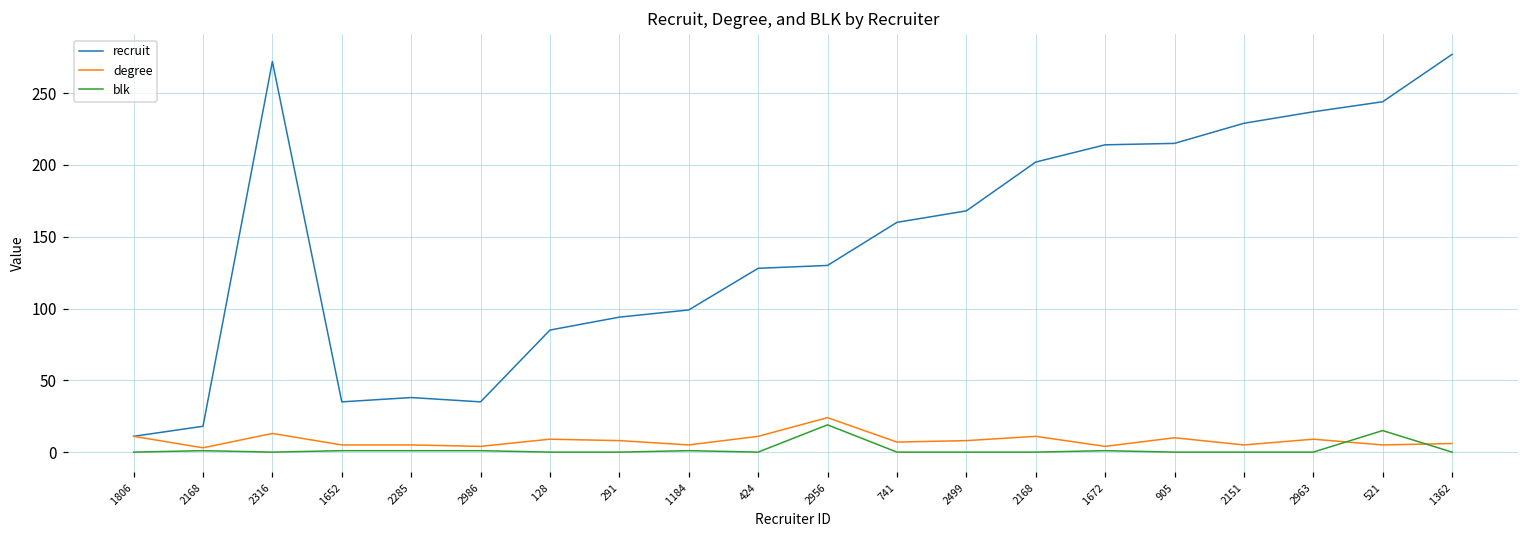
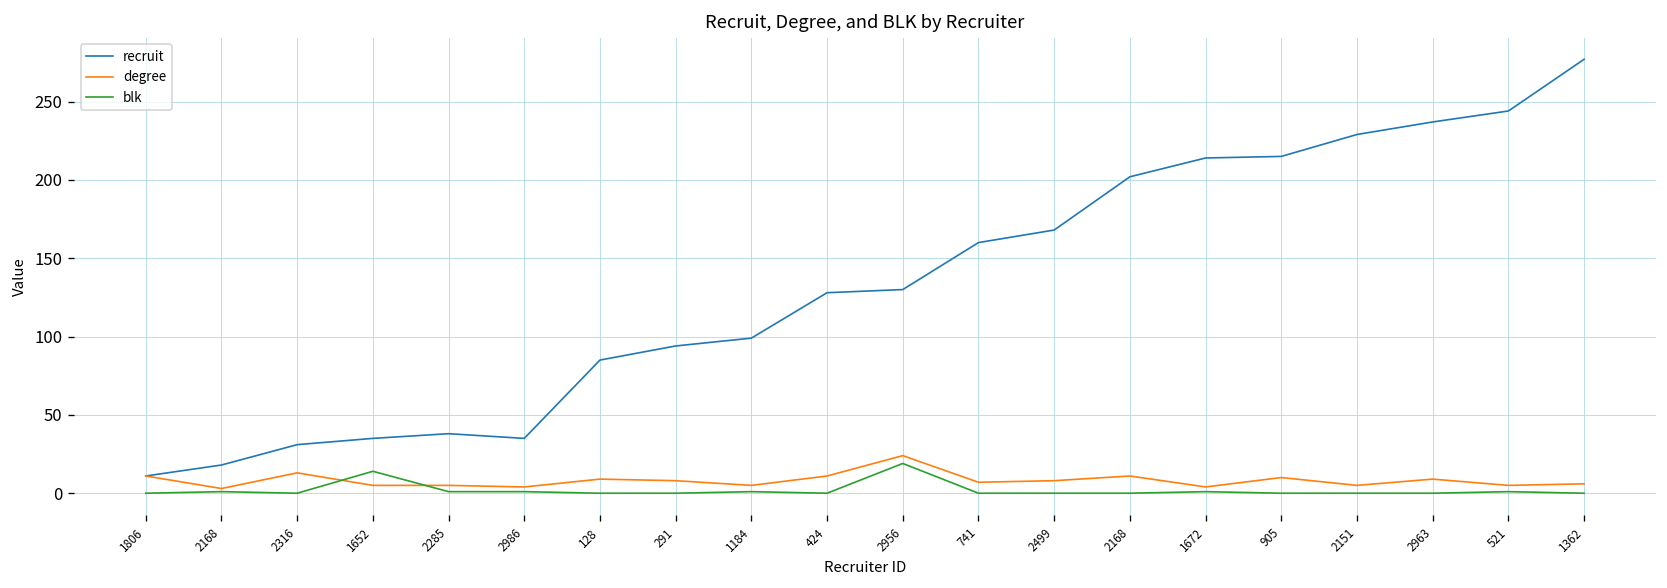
recruit, 2316: 272 -> 31
blk, 1652: 1 -> 14
blk, 521: 15 -> 1
